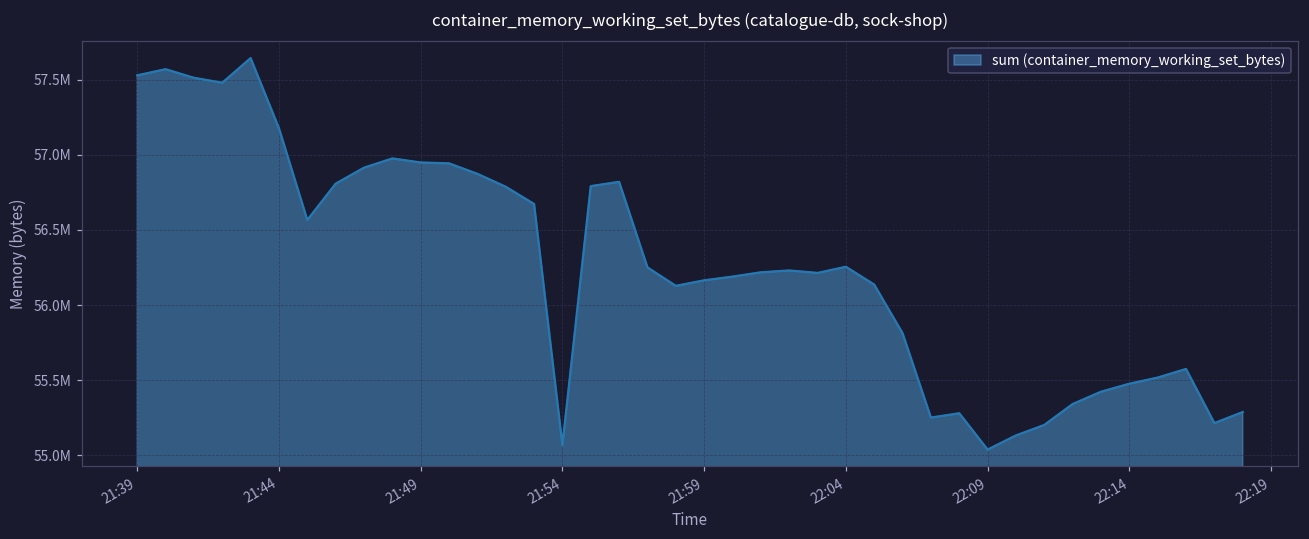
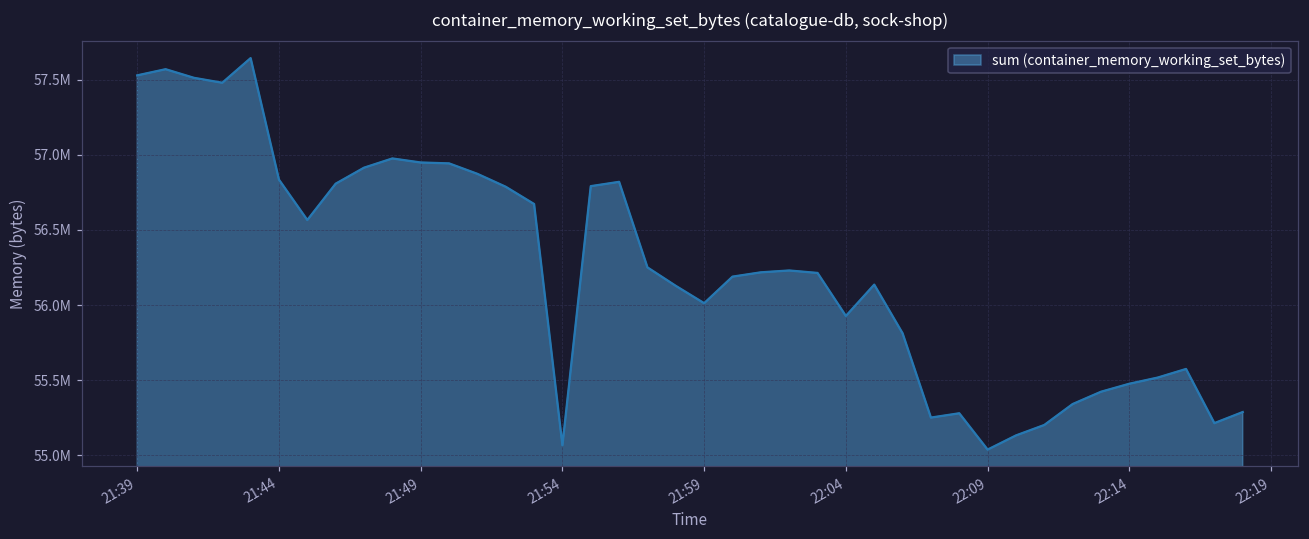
21:44: 57180000 -> 56830000
21:59: 56160000 -> 56010000
22:04: 56250000 -> 55930000
